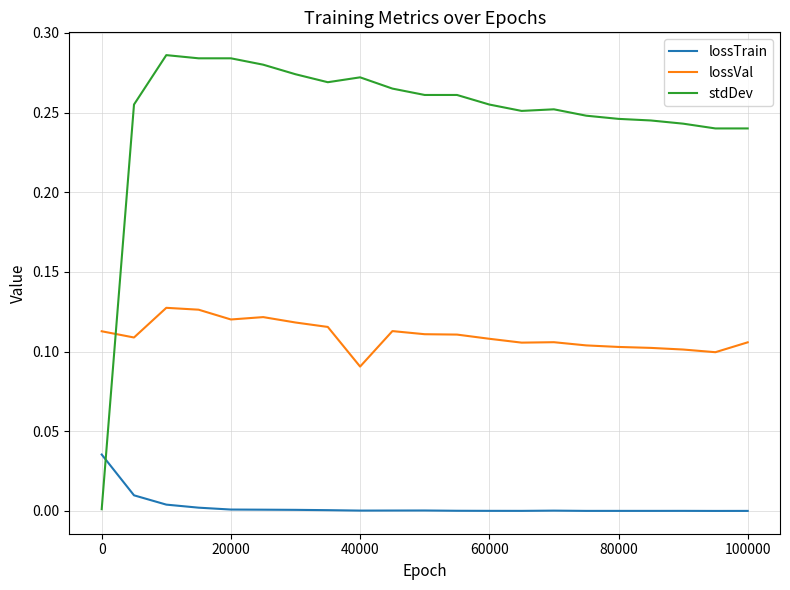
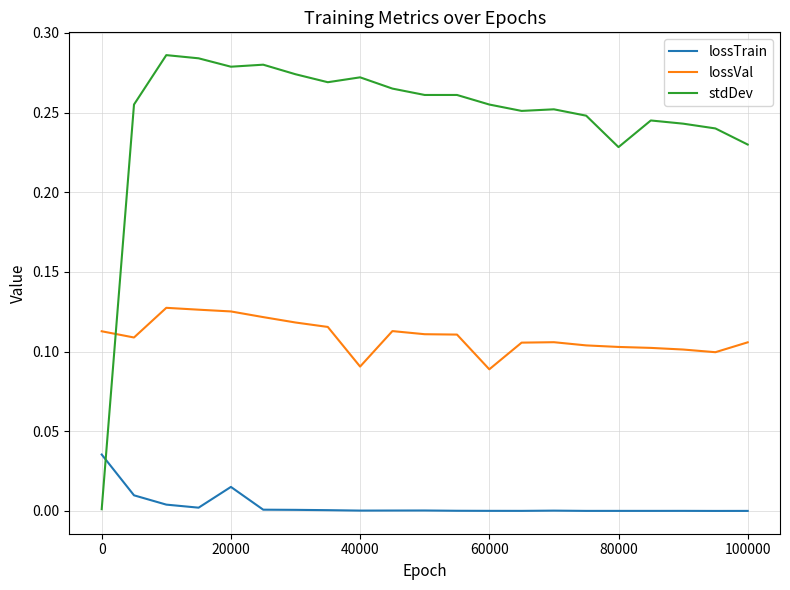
lossTrain, 20000: 0.001 -> 0.015
lossVal, 20000: 0.120 -> 0.125
stdDev, 20000: 0.284 -> 0.279
lossVal, 60000: 0.108 -> 0.089
stdDev, 80000: 0.246 -> 0.228
stdDev, 100000: 0.240 -> 0.230
